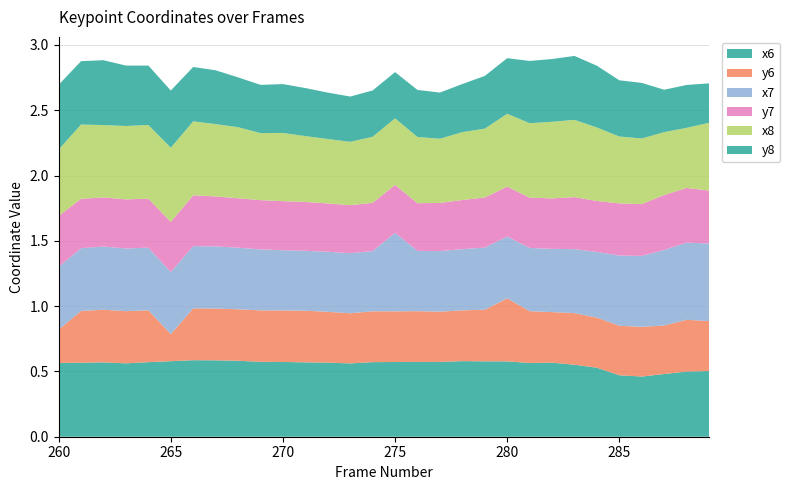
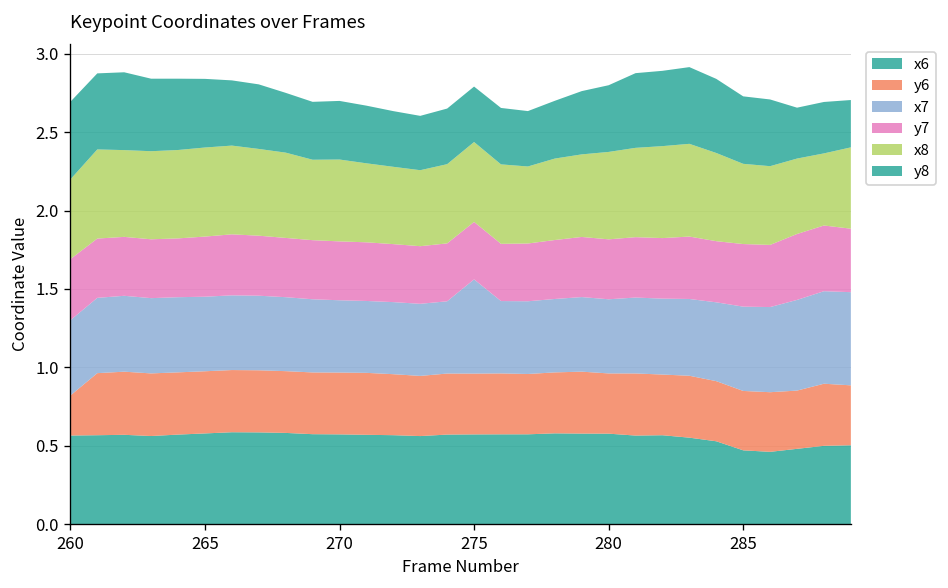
y6, 265: 0.21 -> 0.40
y6, 280: 0.48 -> 0.38
